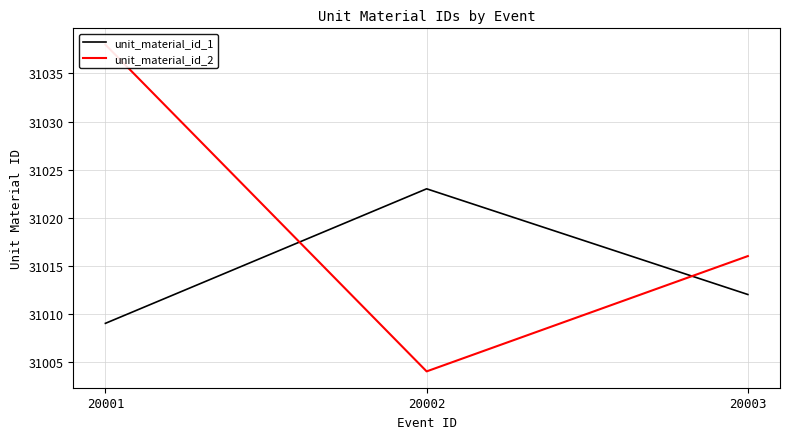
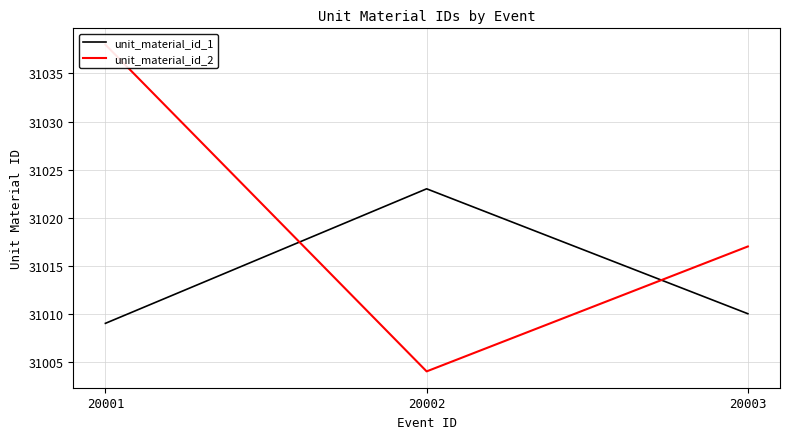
unit_material_id_1, 20003: 31012 -> 31010
unit_material_id_2, 20003: 31016 -> 31017
